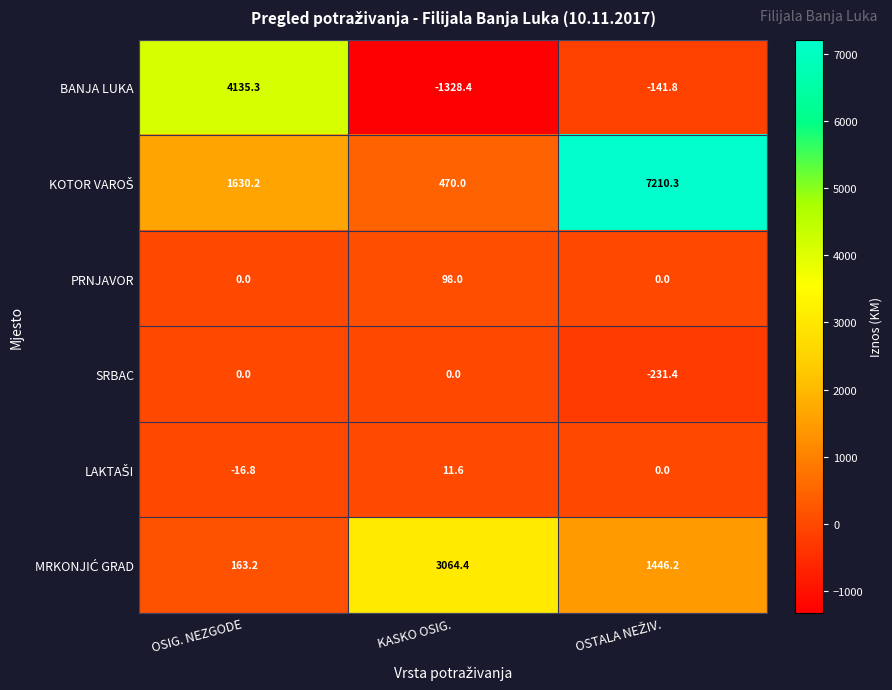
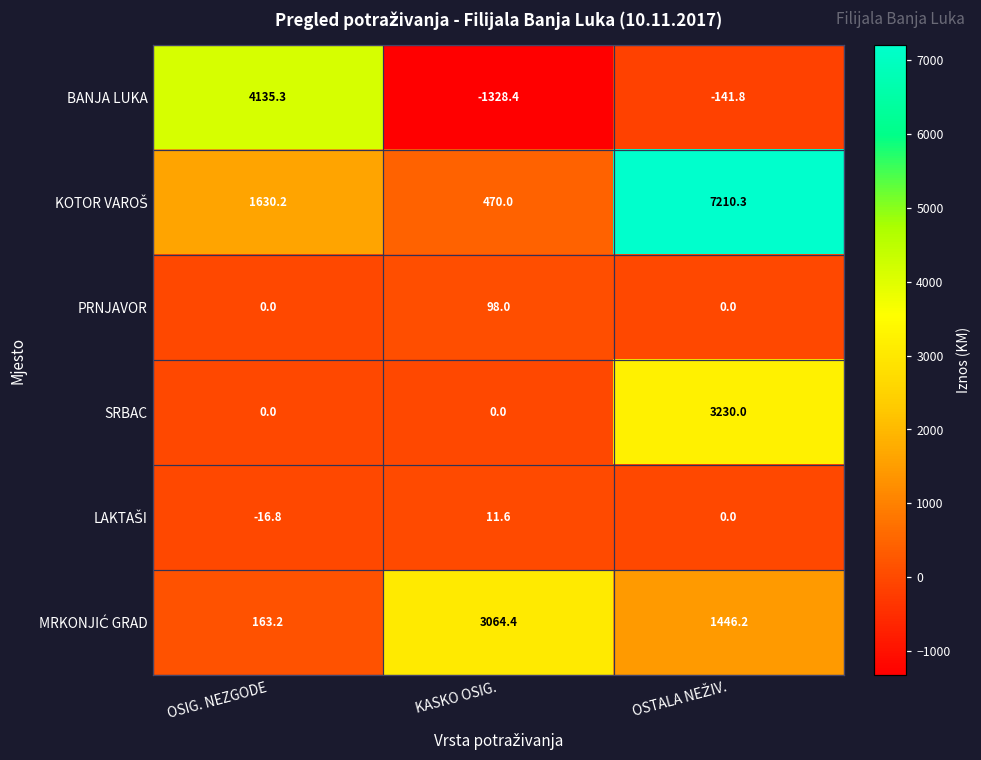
SRBAC, OSTALA NEŽIV.: -231.4 -> 3230.0
